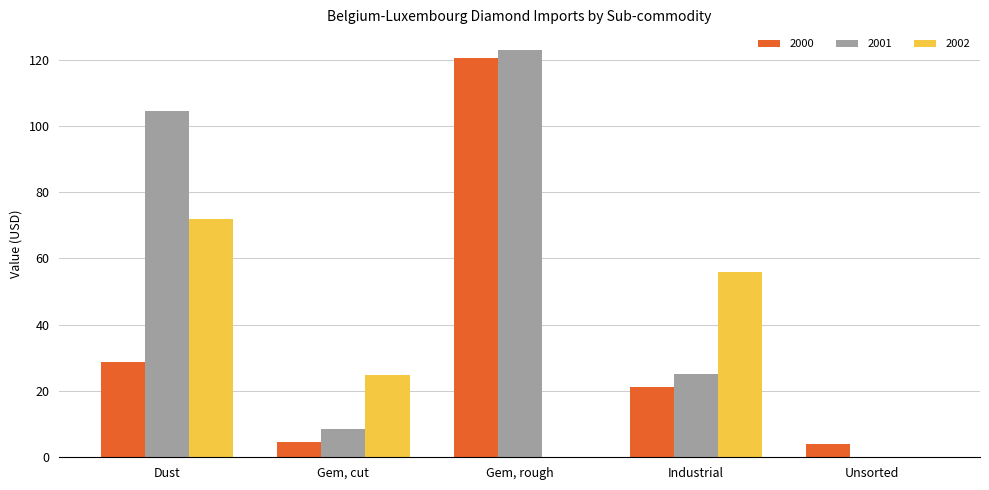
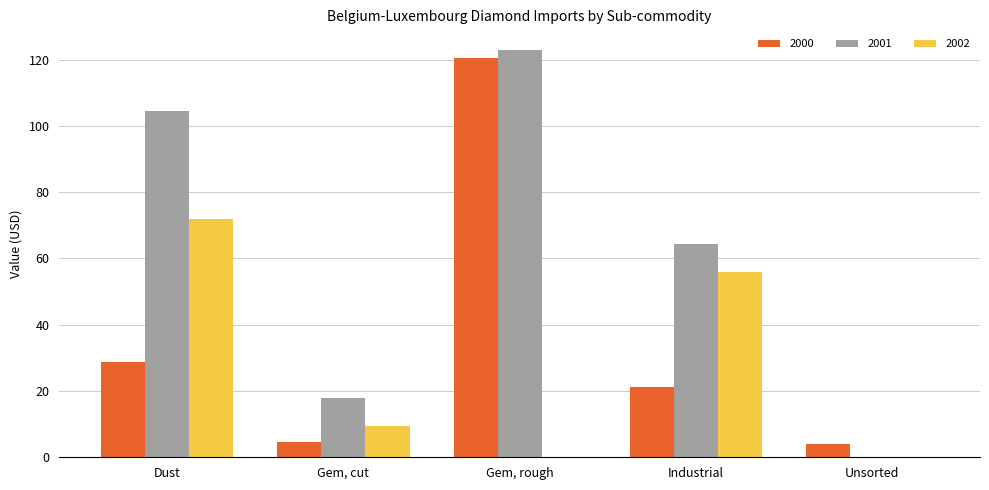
2001, Gem, cut: 9 -> 18
2002, Gem, cut: 25 -> 10
2001, Industrial: 25 -> 64
